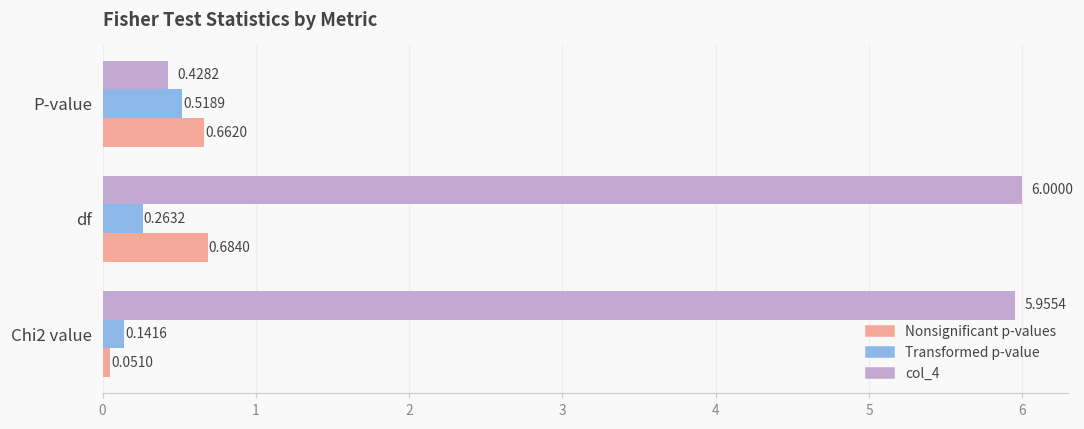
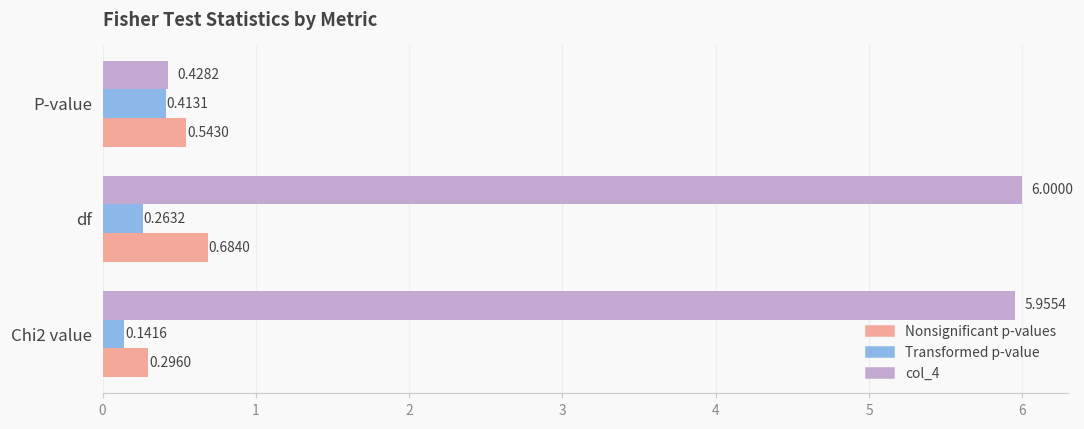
Transformed p-value, P-value: 0.5189 -> 0.4131
Nonsignificant p-values, P-value: 0.6620 -> 0.5430
Nonsignificant p-values, Chi2 value: 0.0510 -> 0.2960
